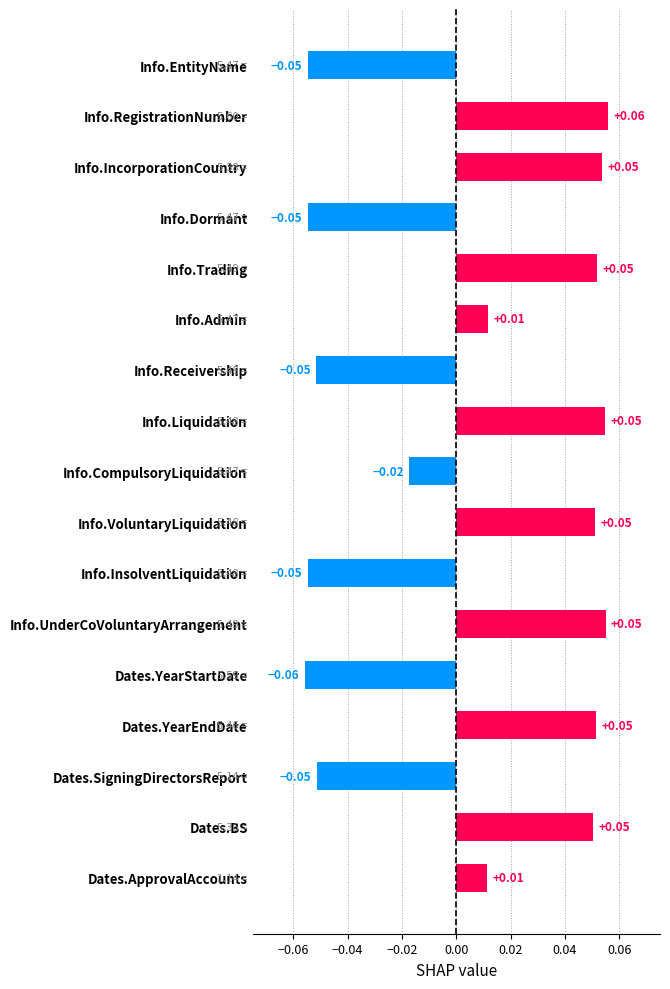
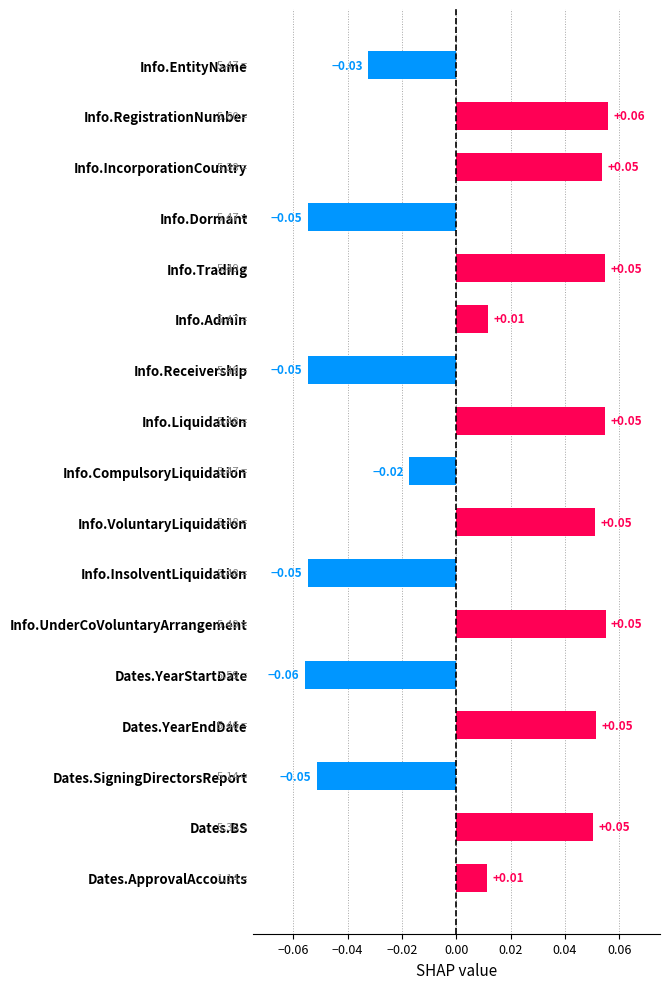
Info.EntityName: -0.05 -> -0.03
Info.Trading: 0.052 -> 0.055
Info.Receivership: -0.052 -> -0.055
